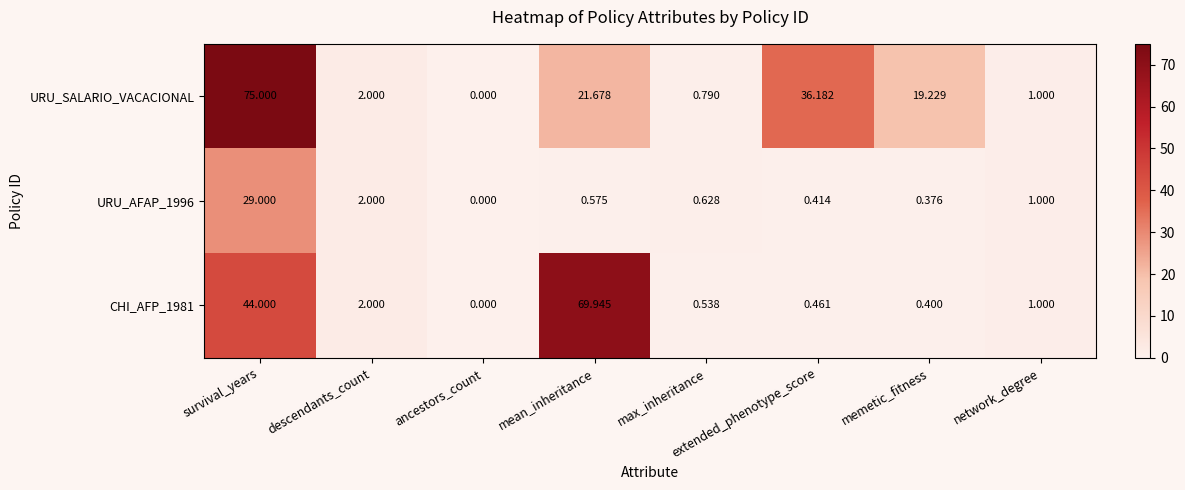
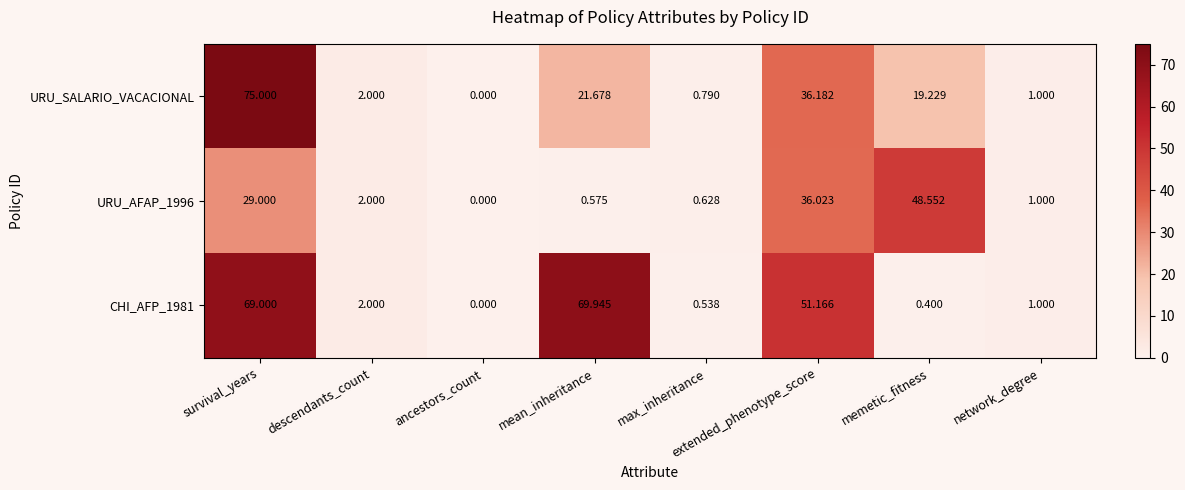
URU_AFAP_1996, extended_phenotype_score: 0.414 -> 36.023
URU_AFAP_1996, memetic_fitness: 0.376 -> 48.552
CHI_AFP_1981, survival_years: 44.000 -> 69.000
CHI_AFP_1981, extended_phenotype_score: 0.461 -> 51.166
